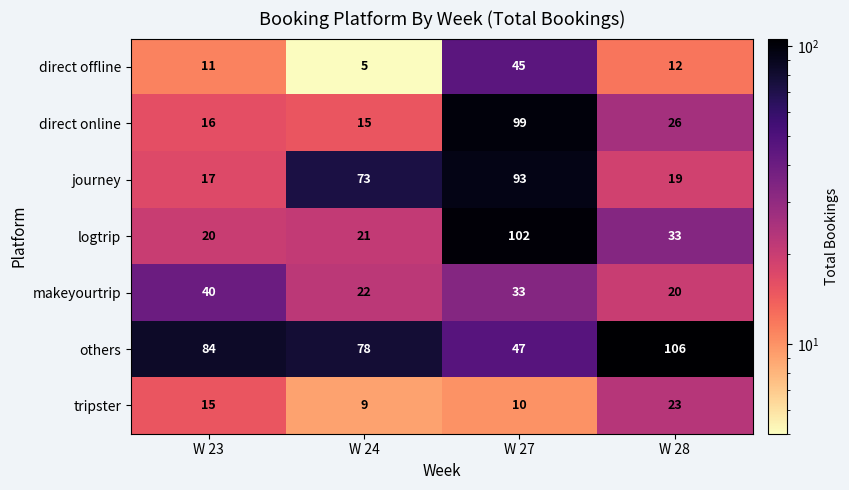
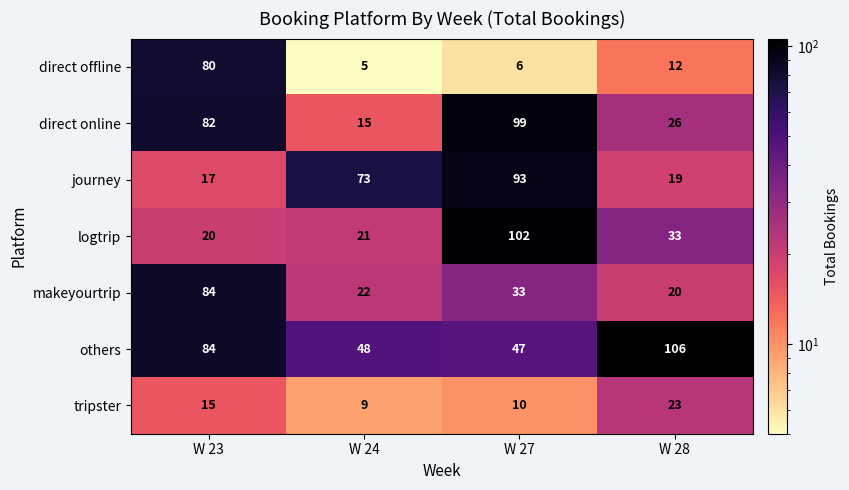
direct offline, W 23: 11 -> 80
direct offline, W 27: 45 -> 6
direct online, W 23: 16 -> 82
makeyourtrip, W 23: 40 -> 84
others, W 24: 78 -> 48
